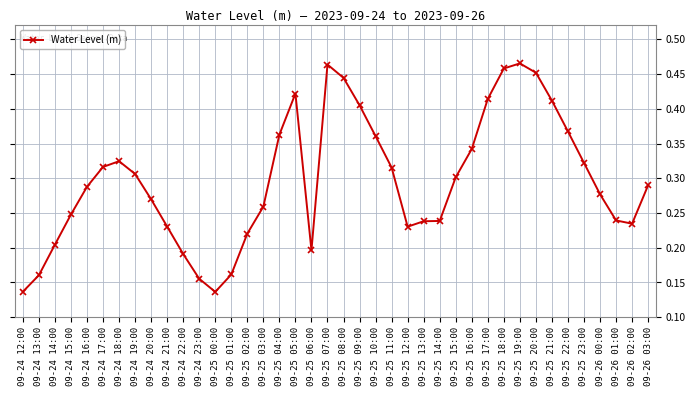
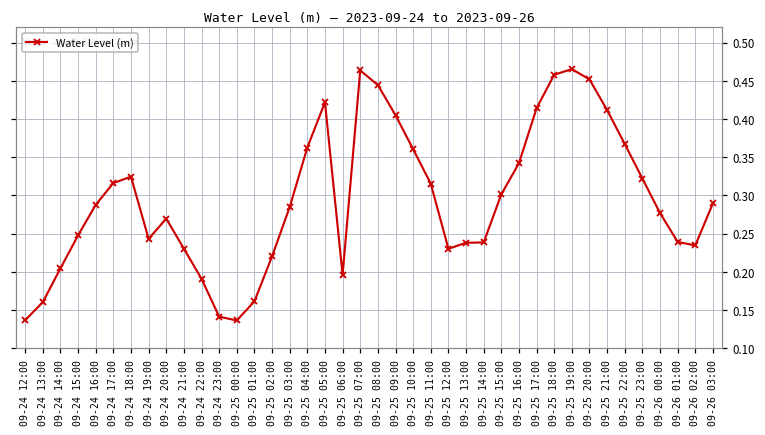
09-24 19:00: 0.31 -> 0.24
09-24 23:00: 0.16 -> 0.14
09-25 03:00: 0.26 -> 0.28
